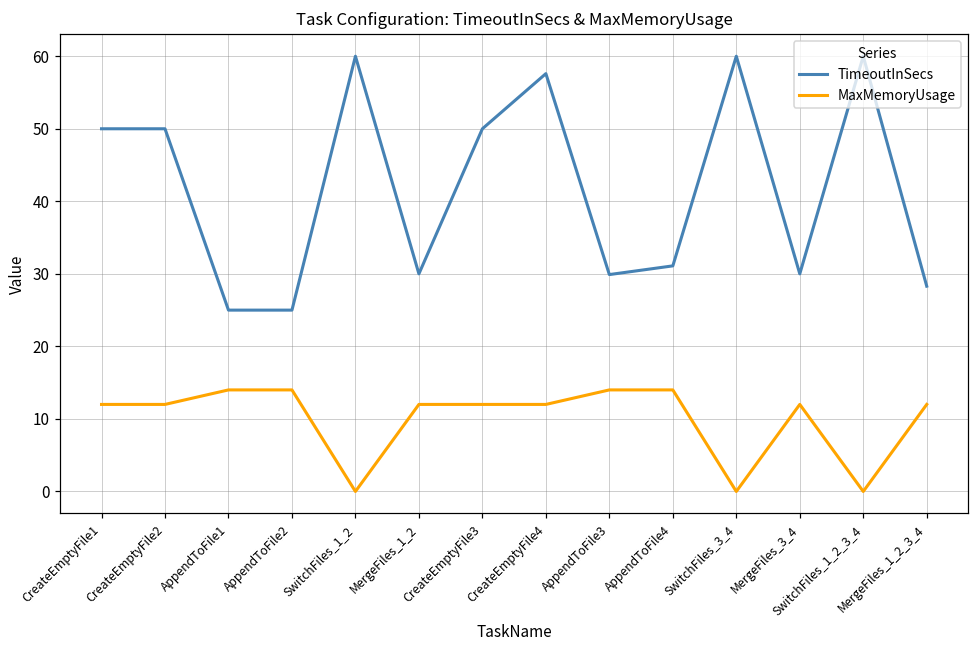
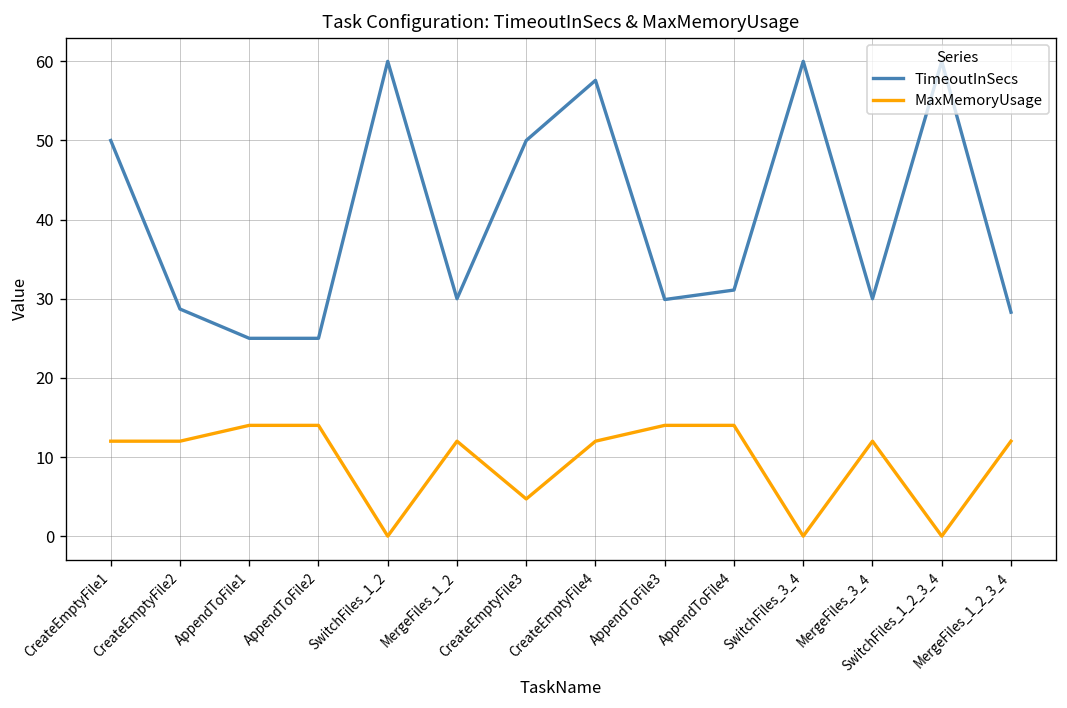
TimeoutInSecs, CreateEmptyFile2: 50 -> 29
MaxMemoryUsage, CreateEmptyFile3: 12 -> 5
